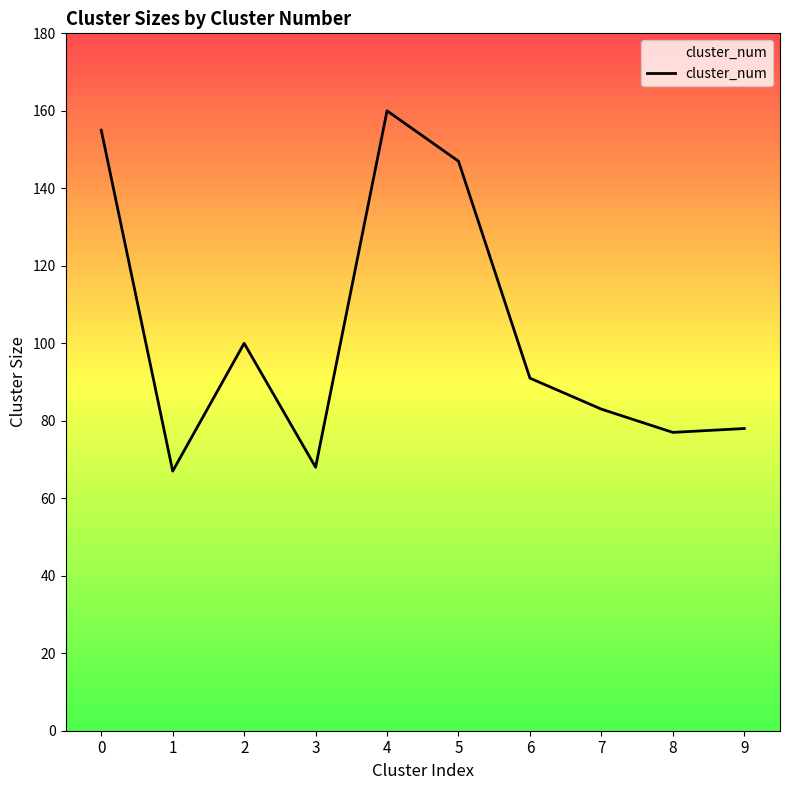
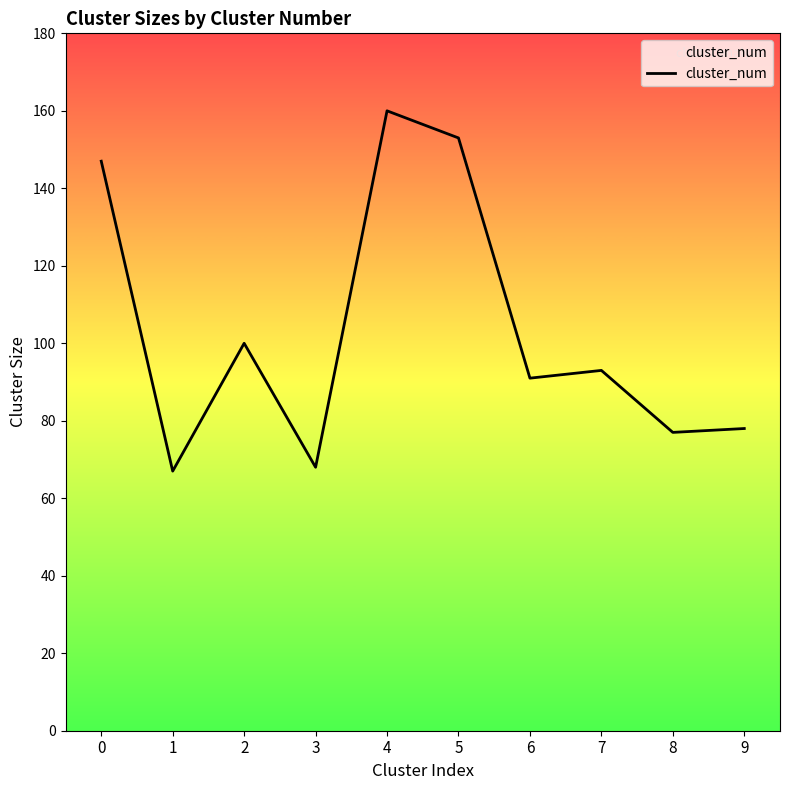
0: 155 -> 147
5: 147 -> 153
7: 83 -> 93
